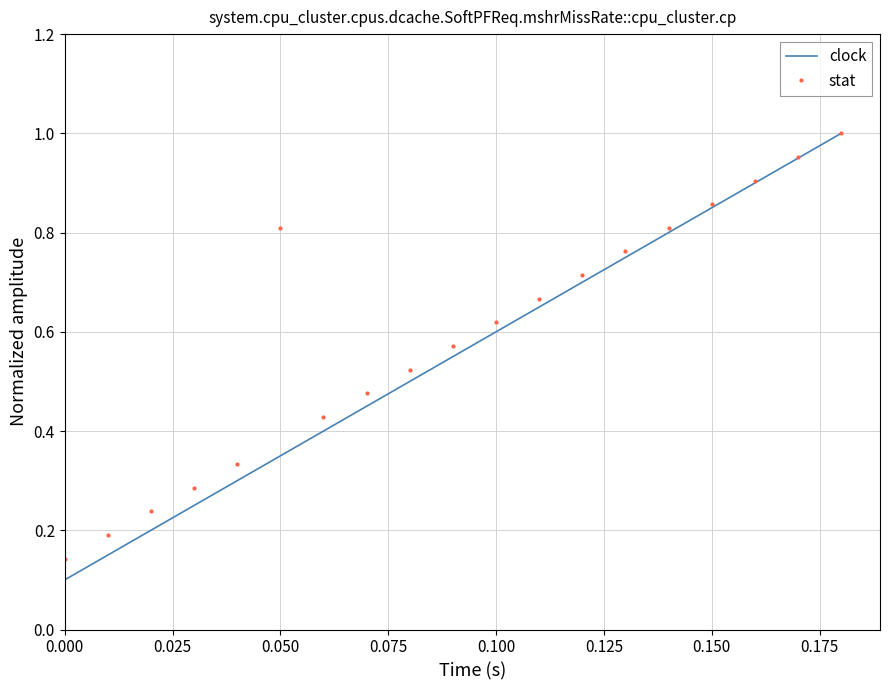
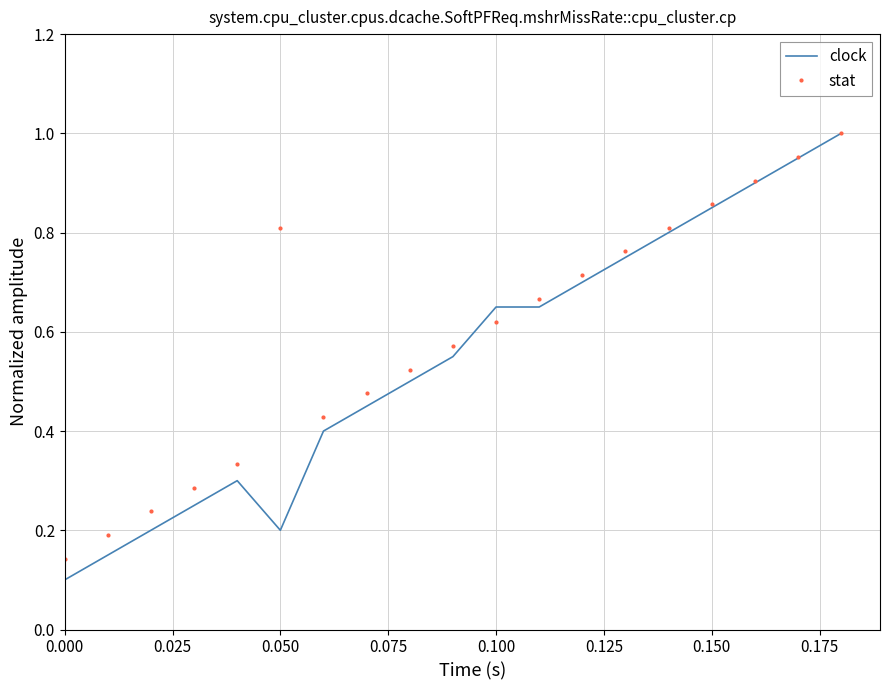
clock, 0.050: 0.35 -> 0.20
clock, 0.100: 0.60 -> 0.65
